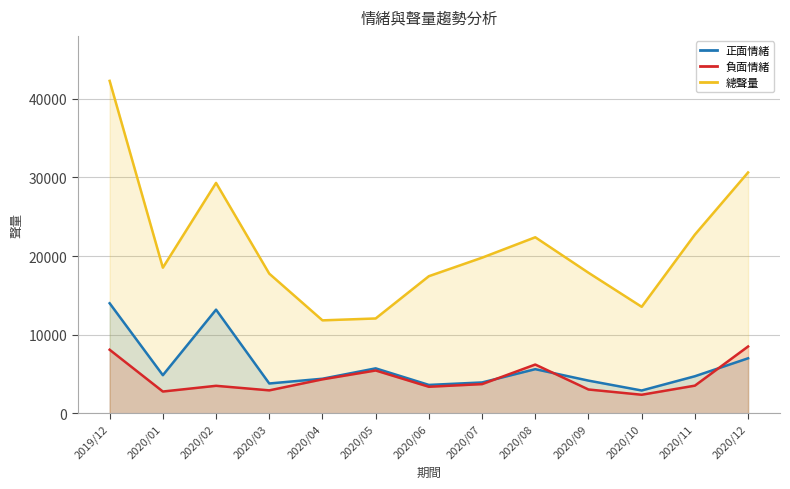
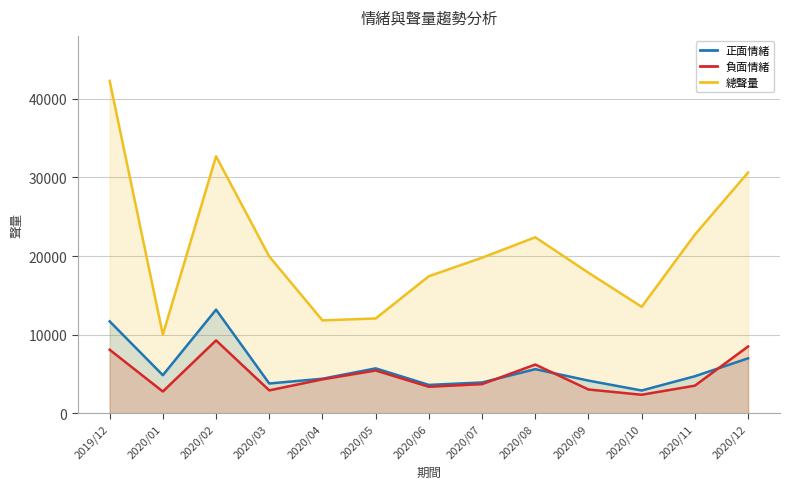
正面情緒, 2019/12: 14000 -> 12000
總聲量, 2020/01: 19000 -> 10000
負面情緒, 2020/02: 3000 -> 9000
總聲量, 2020/02: 29000 -> 33000
總聲量, 2020/03: 18000 -> 20000
